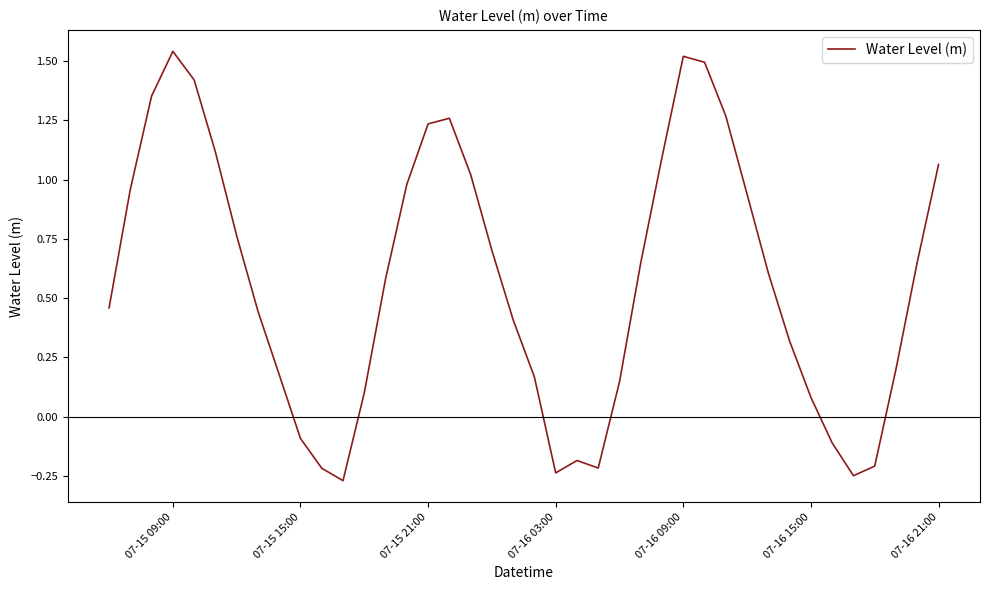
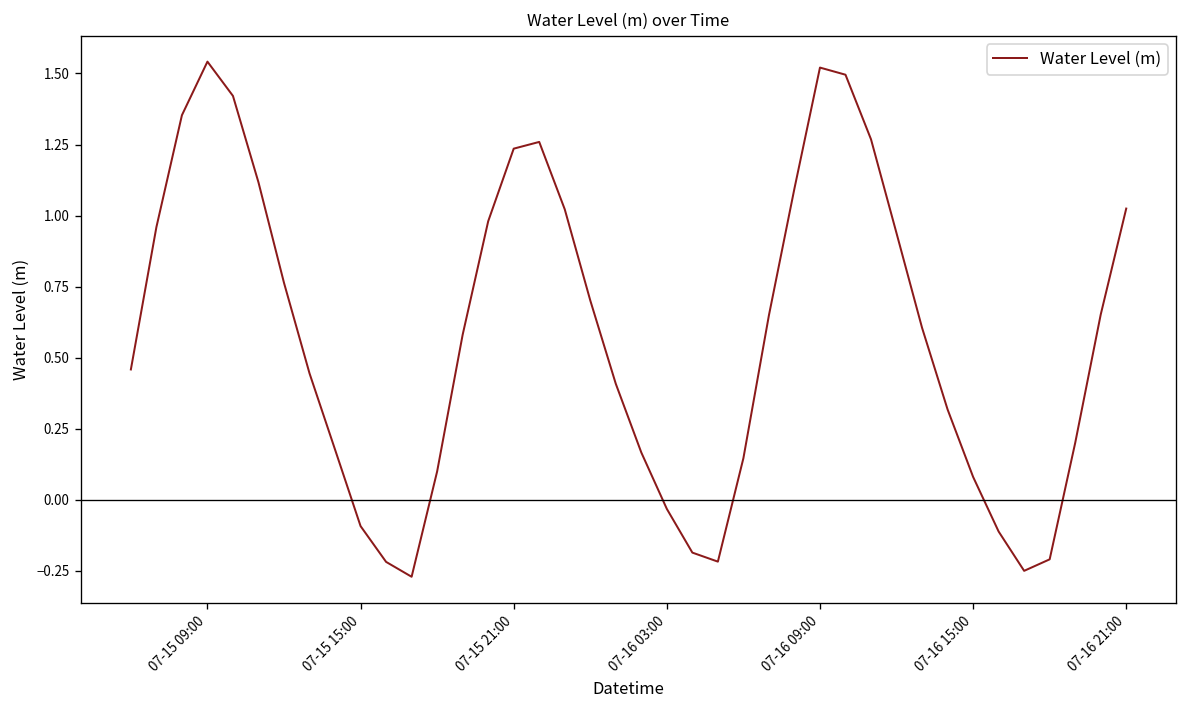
07-16 03:00: -0.24 -> -0.03
07-16 21:00: 1.06 -> 1.02
